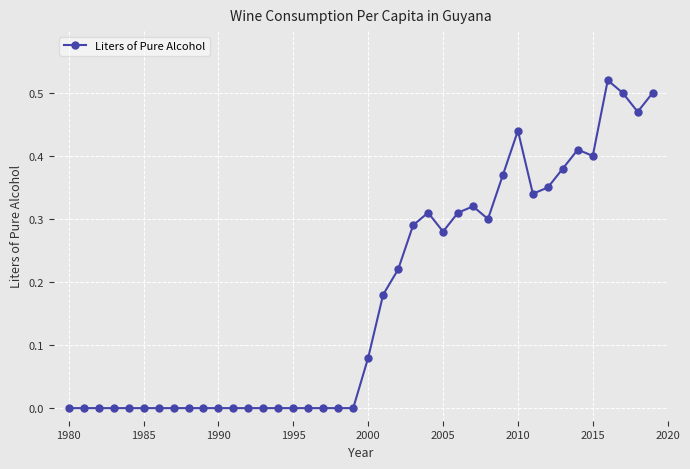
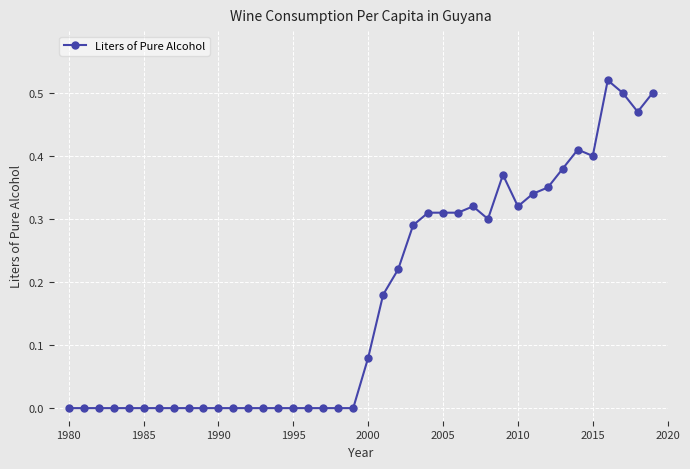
2005: 0.28 -> 0.31
2010: 0.44 -> 0.32
